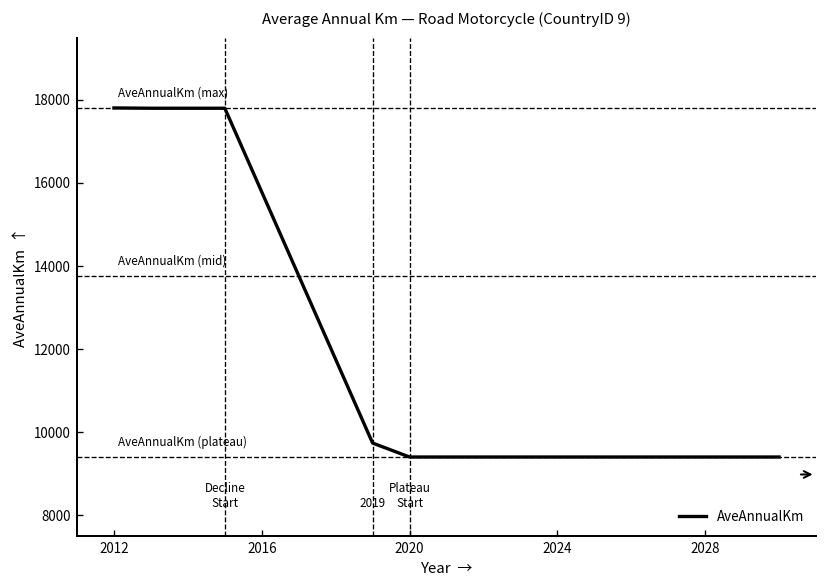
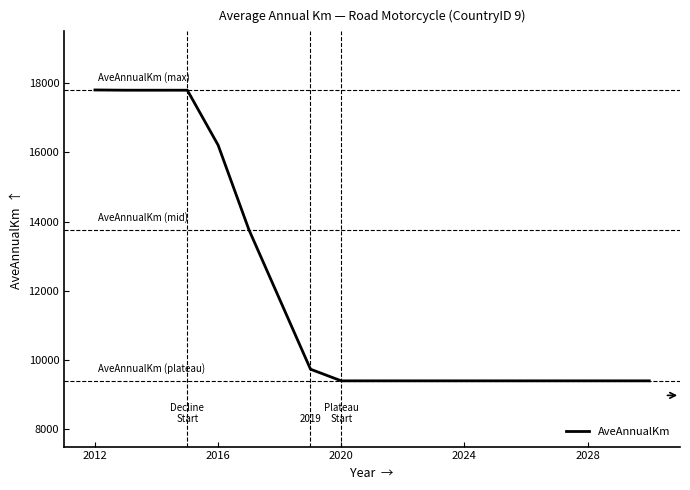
2016: 15800 -> 16200
